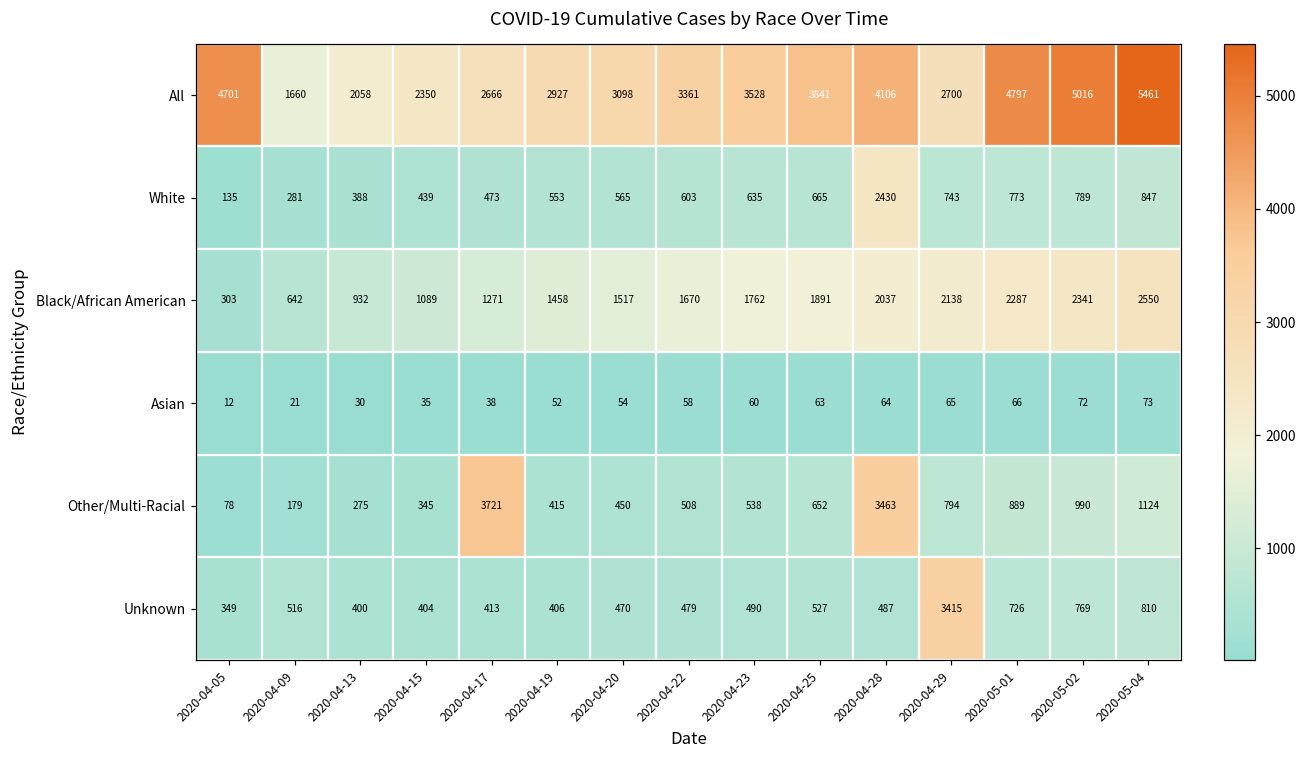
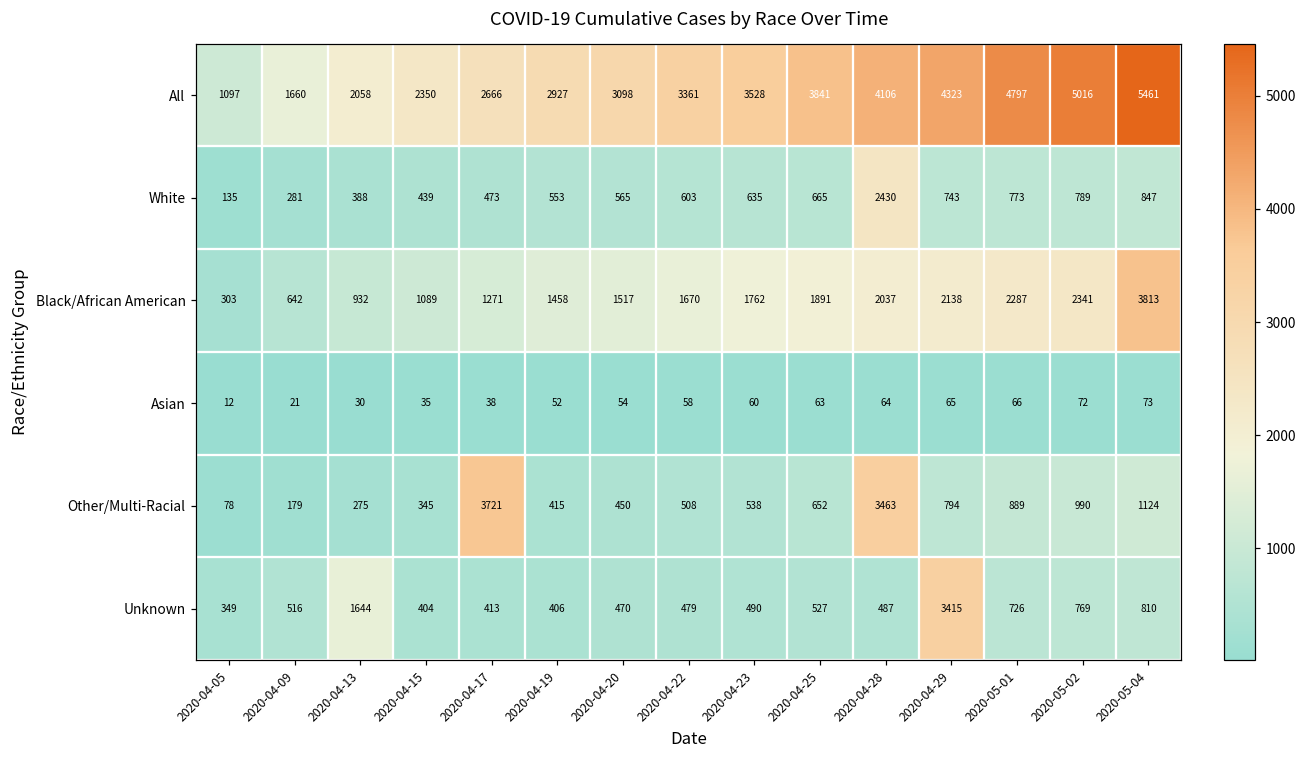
All, 2020-04-05: 4701 -> 1097
All, 2020-04-29: 2700 -> 4323
Black/African American, 2020-05-04: 2550 -> 3813
Unknown, 2020-04-13: 400 -> 1644
